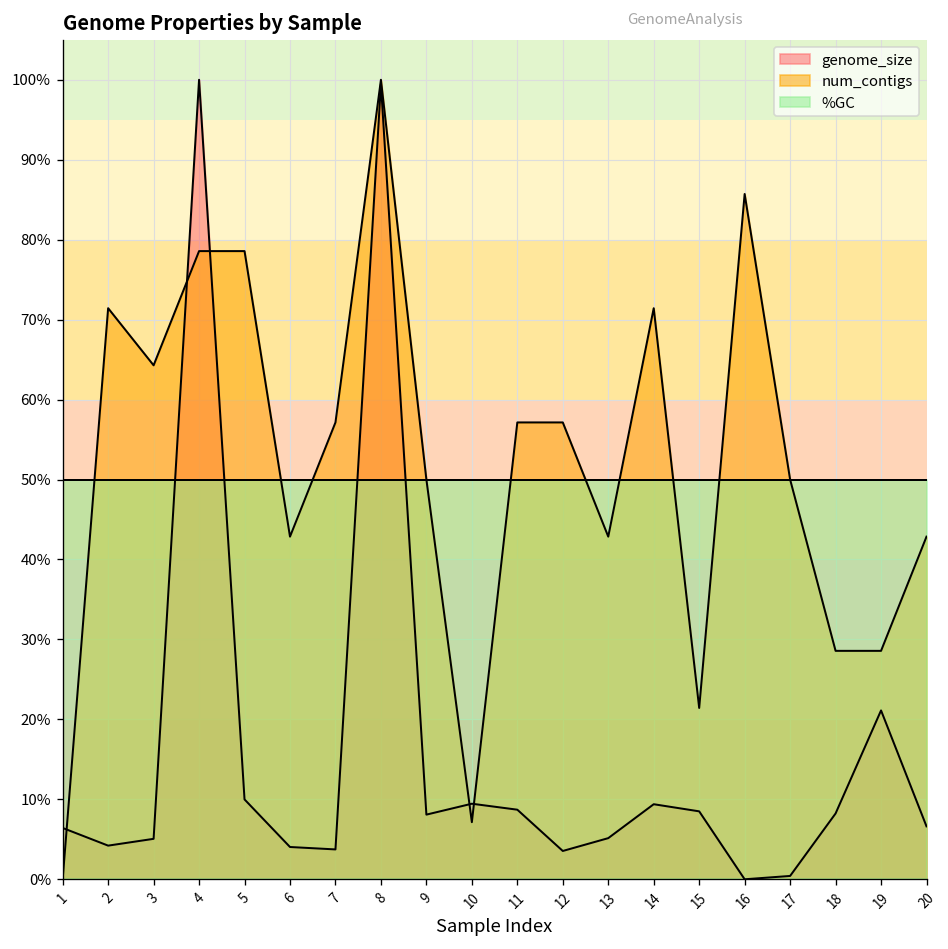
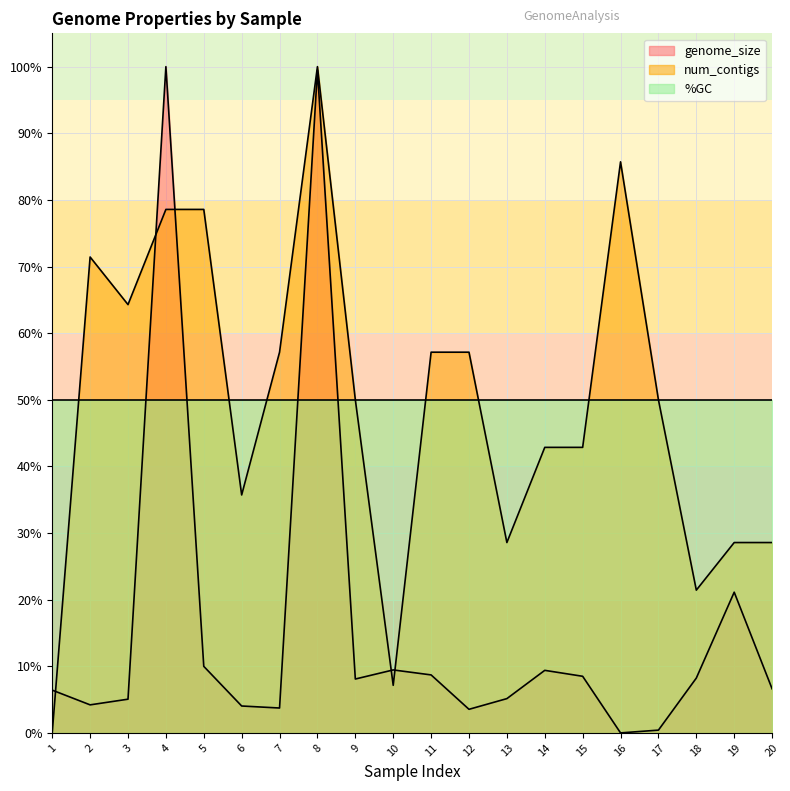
num_contigs, 6: 43% -> 36%
num_contigs, 13: 43% -> 29%
num_contigs, 14: 71% -> 43%
num_contigs, 15: 21% -> 43%
num_contigs, 18: 29% -> 21%
num_contigs, 20: 43% -> 29%
